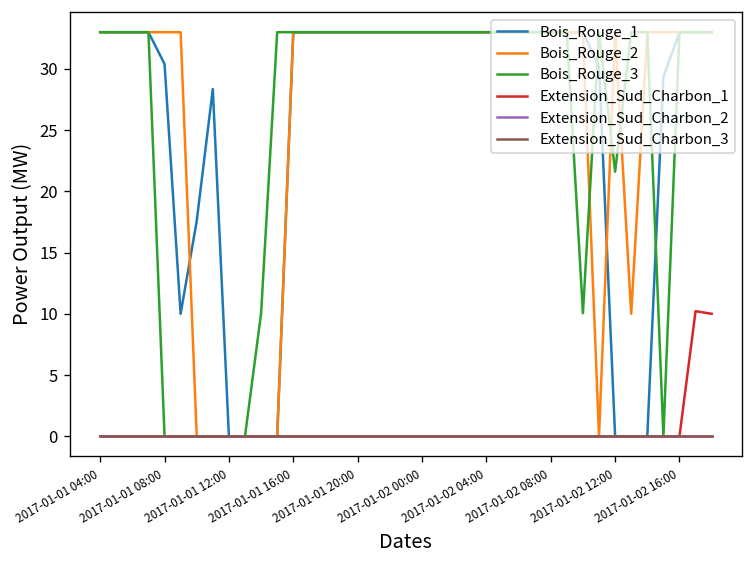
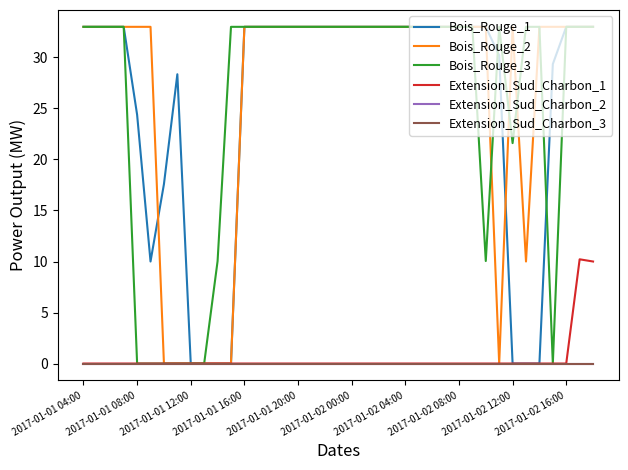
Bois_Rouge_1, 2017-01-01 08:00: 30.4 -> 24.4
